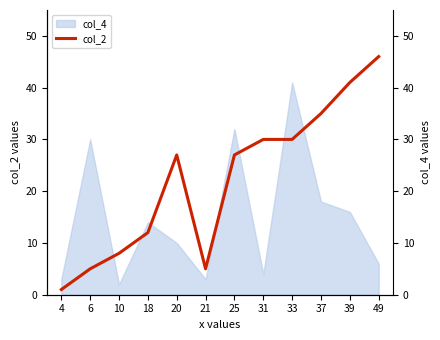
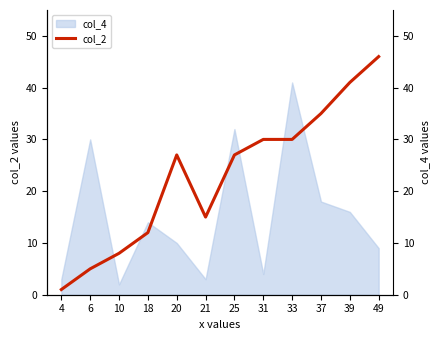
col_4, 49: 6 -> 9
col_2, 21: 5 -> 15
